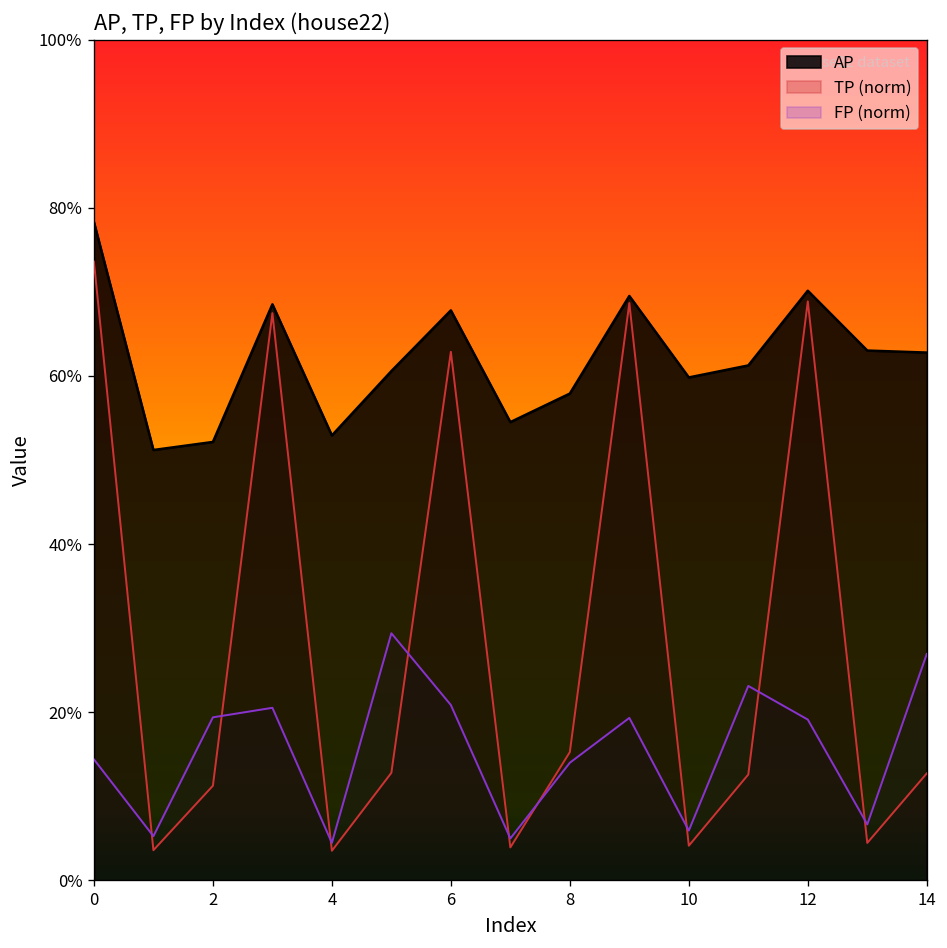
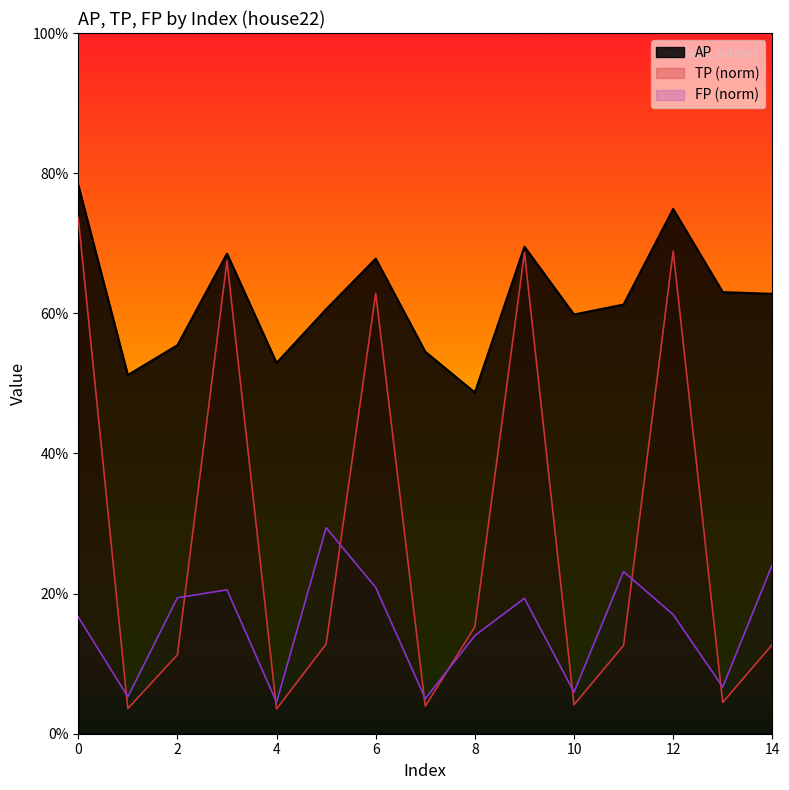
FP (norm), 0: 14% -> 17%
AP, 2: 52% -> 55%
AP, 8: 58% -> 49%
AP, 12: 70% -> 75%
FP (norm), 12: 19% -> 17%
FP (norm), 14: 27% -> 24%
